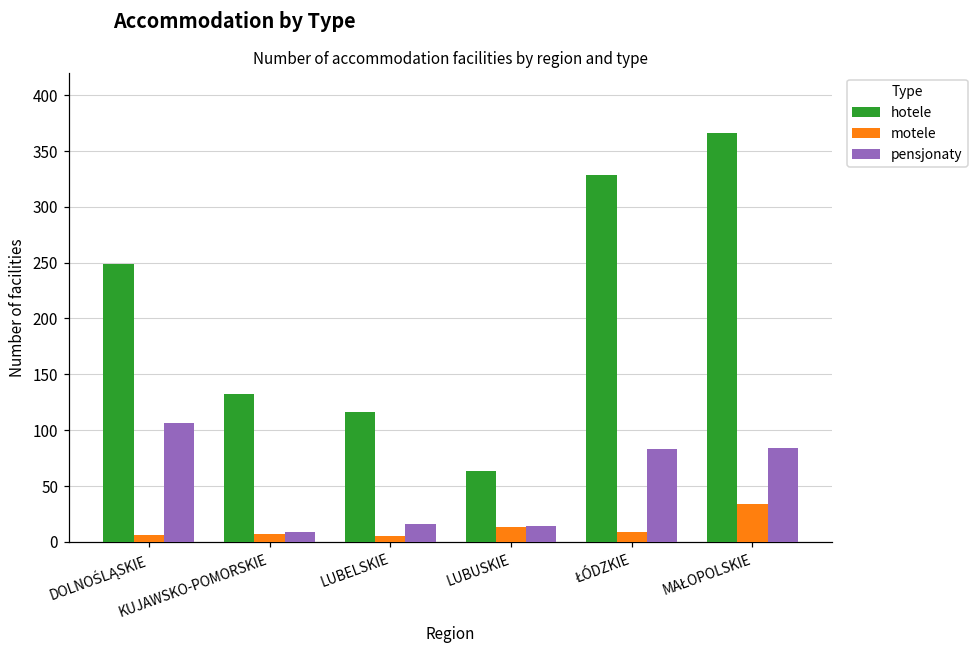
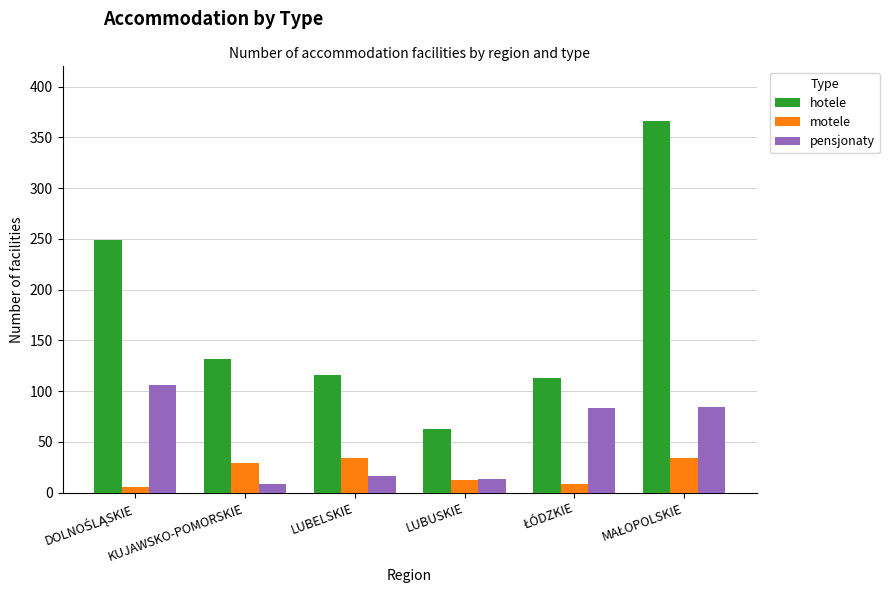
motele, KUJAWSKO-POMORSKIE: 7 -> 29
motele, LUBELSKIE: 5 -> 34
hotele, ŁÓDZKIE: 328 -> 113
